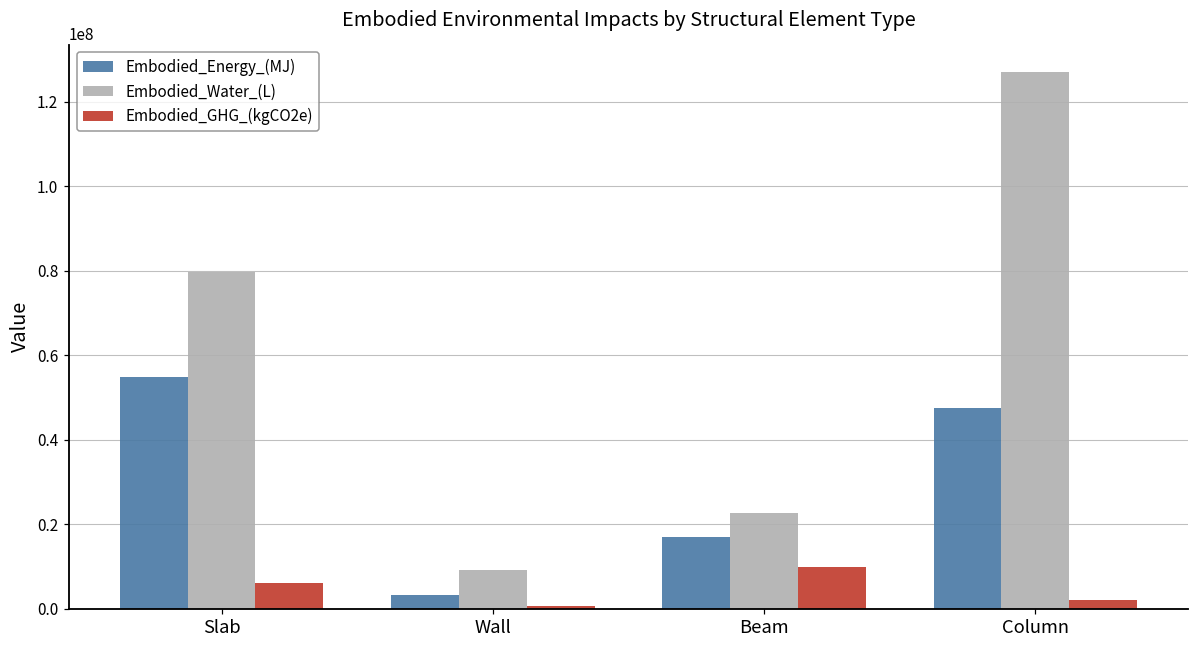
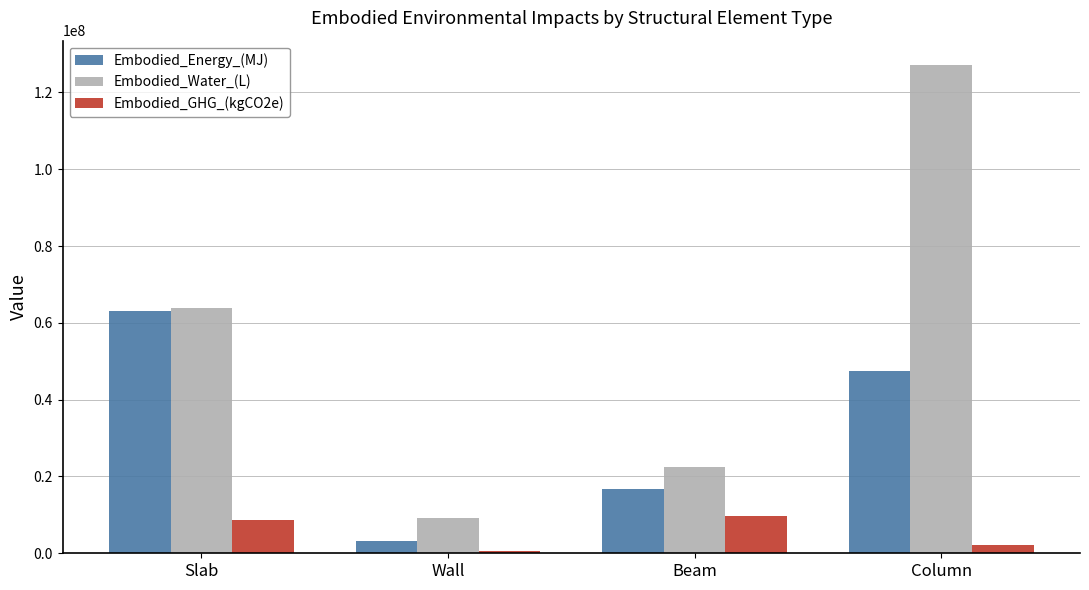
Embodied_Energy_(MJ), Slab: 55000000 -> 63000000
Embodied_Water_(L), Slab: 80000000 -> 64000000
Embodied_GHG_(kgCO2e), Slab: 6000000 -> 9000000
